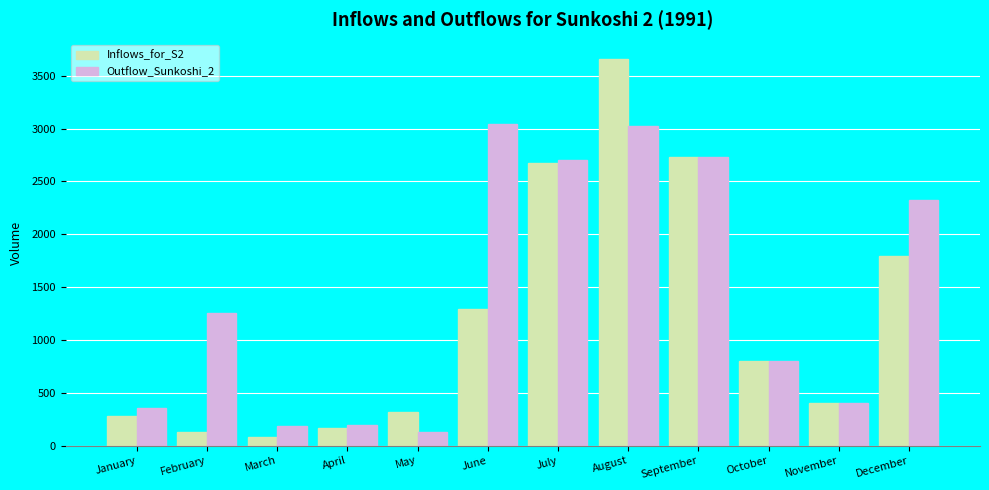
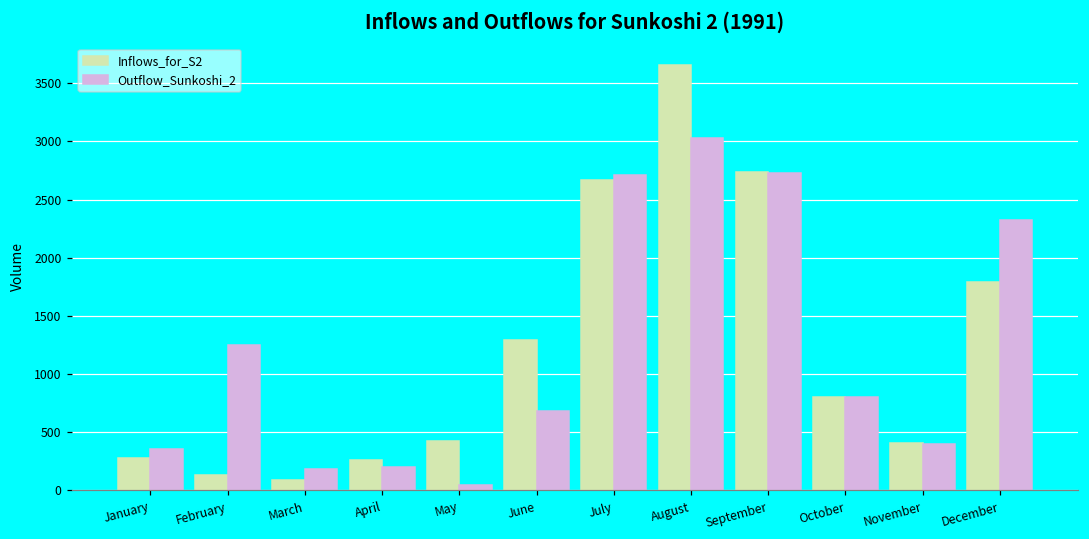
Inflows_for_S2, April: 170 -> 260
Inflows_for_S2, May: 320 -> 430
Outflow_Sunkoshi_2, May: 130 -> 50
Outflow_Sunkoshi_2, June: 3040 -> 680
